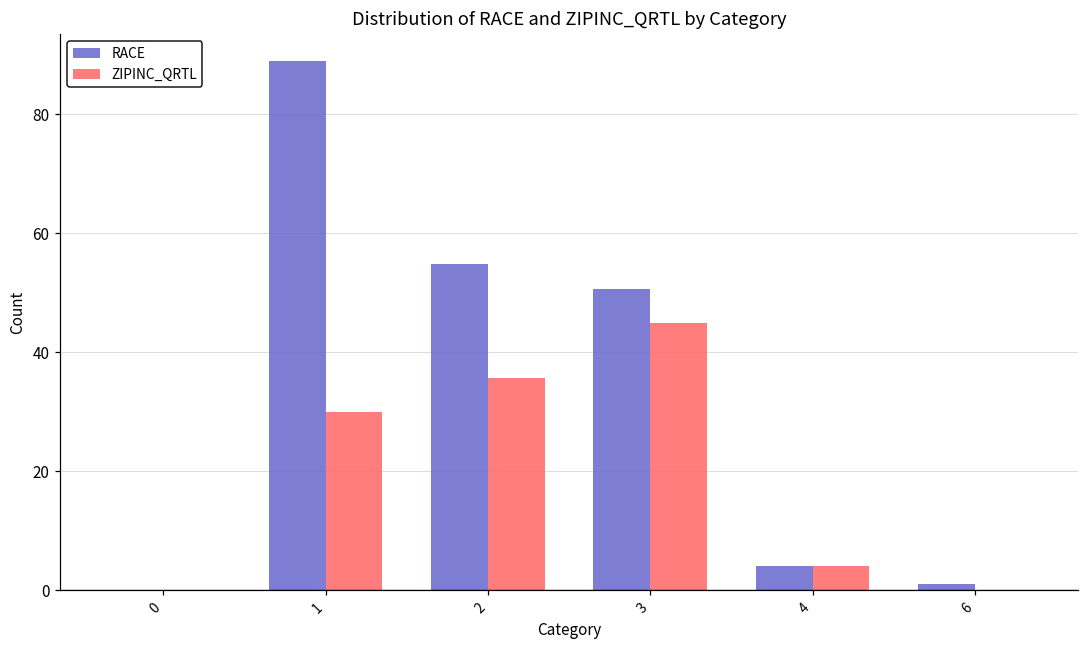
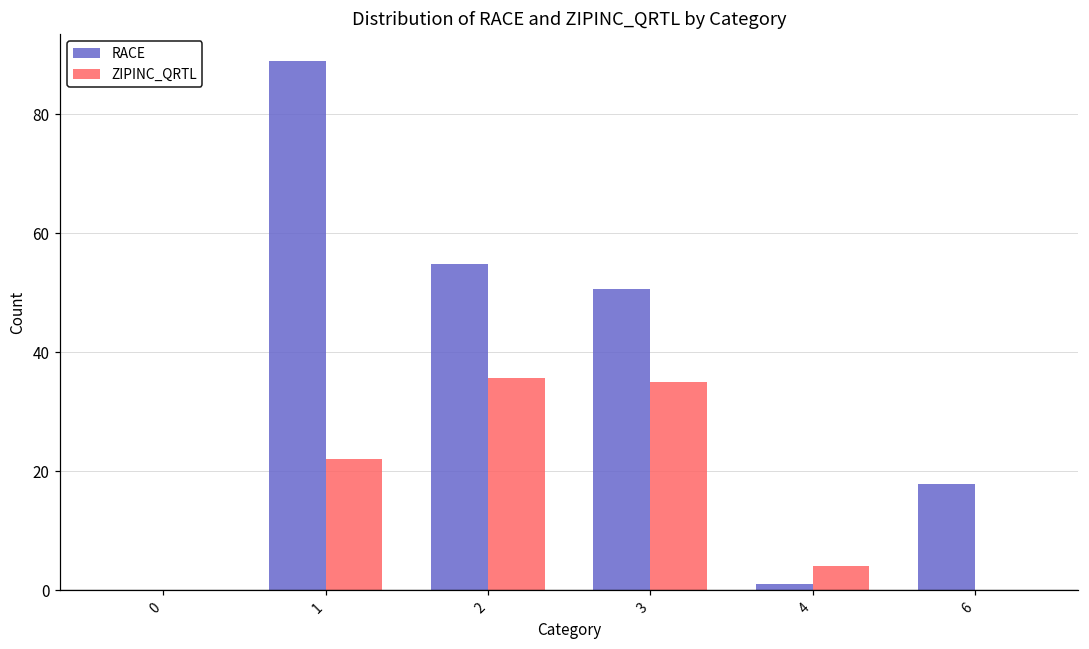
ZIPINC_QRTL, 1: 30 -> 22
ZIPINC_QRTL, 3: 45 -> 35
RACE, 4: 4 -> 1
RACE, 6: 1 -> 18
